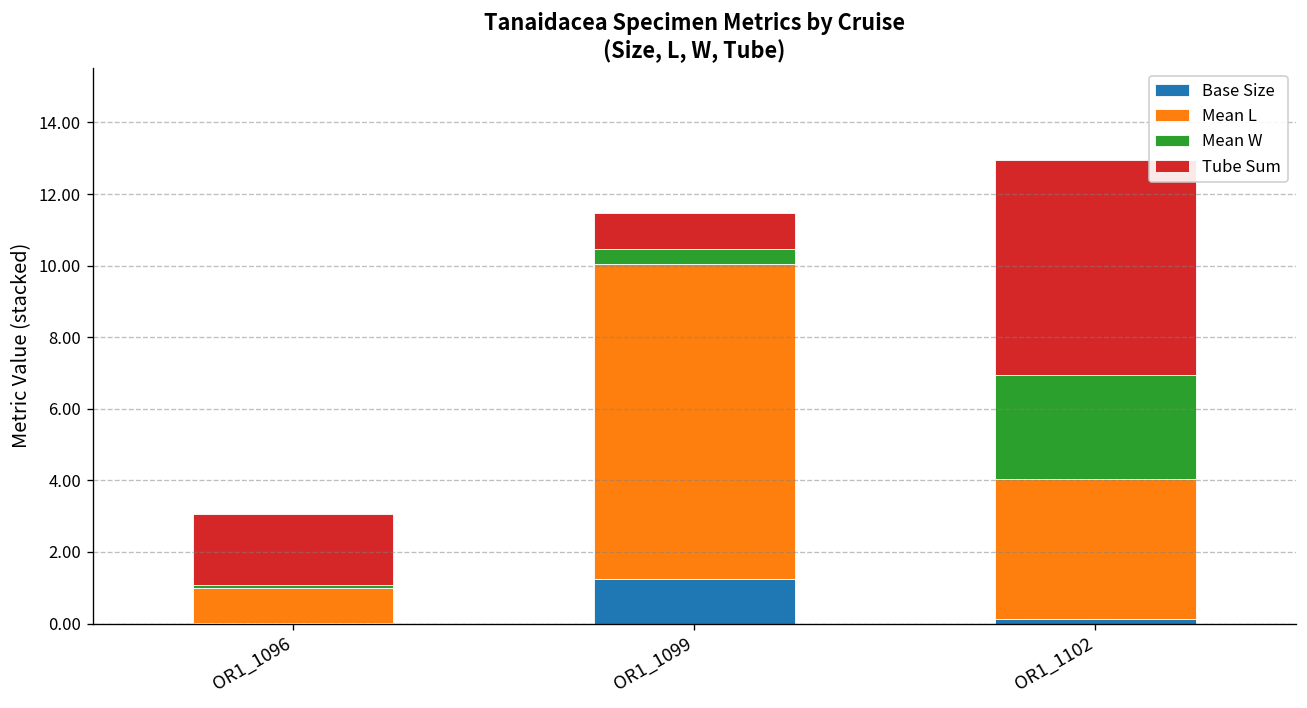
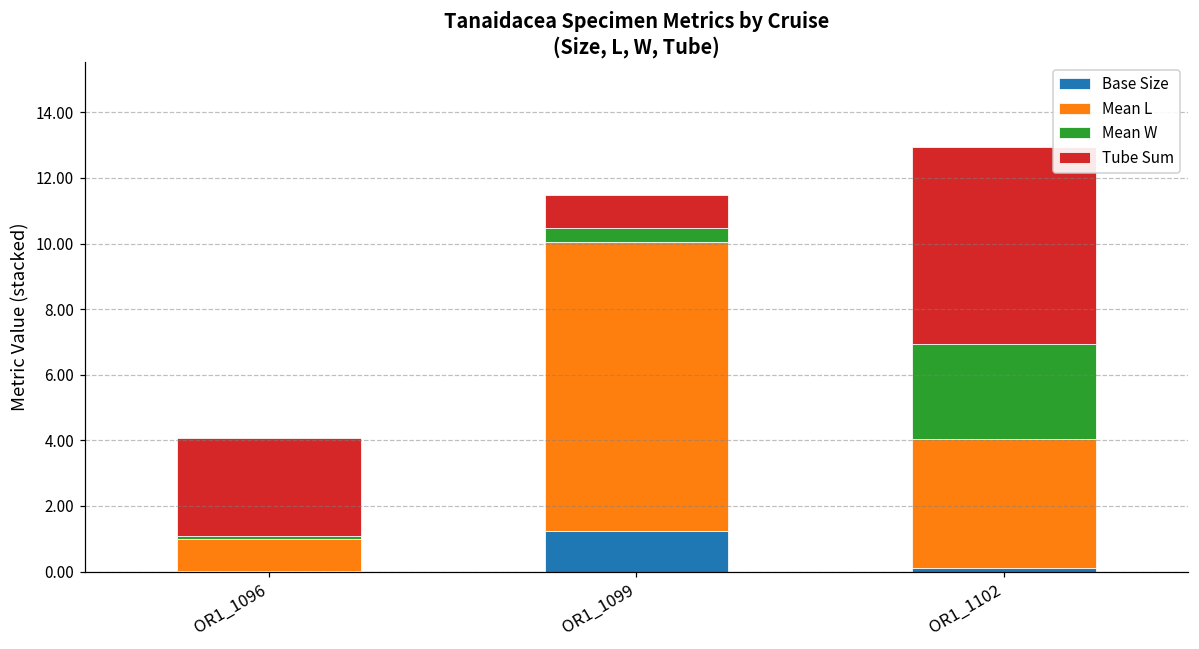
Tube Sum, OR1_1096: 2 -> 3
